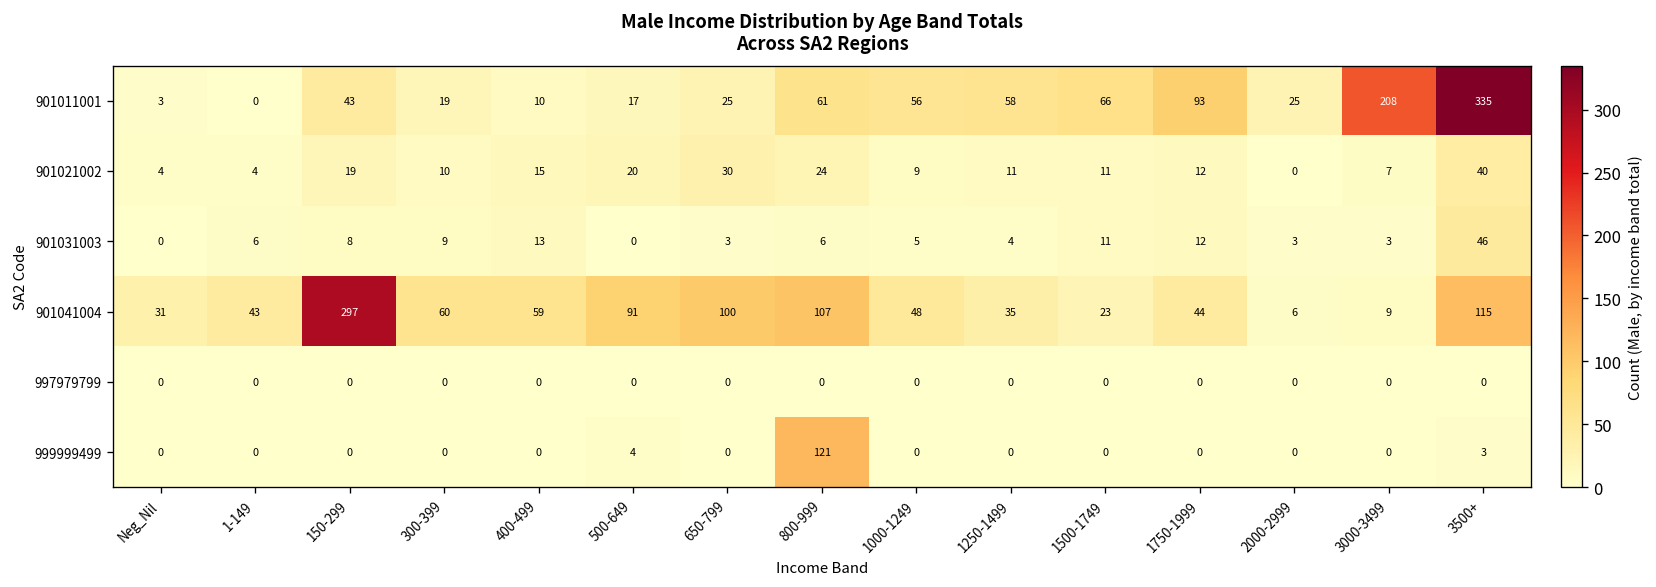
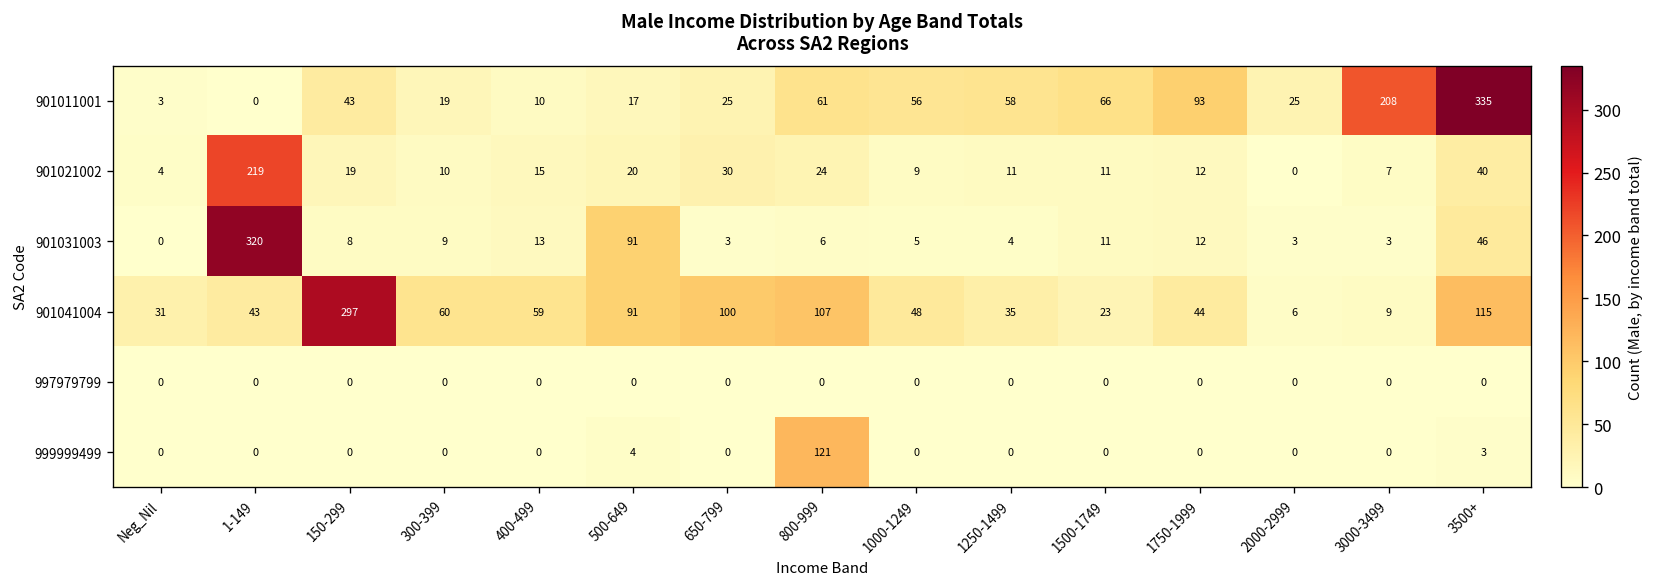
901021002, 1-149: 4 -> 219
901031003, 1-149: 6 -> 320
901031003, 500-649: 0 -> 91
